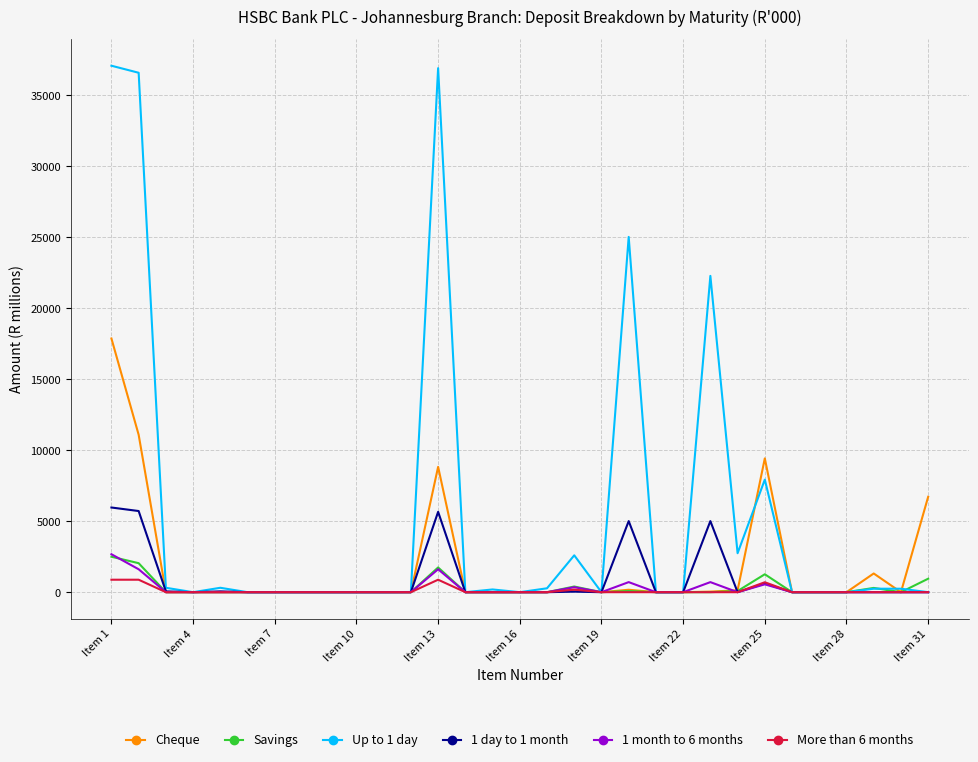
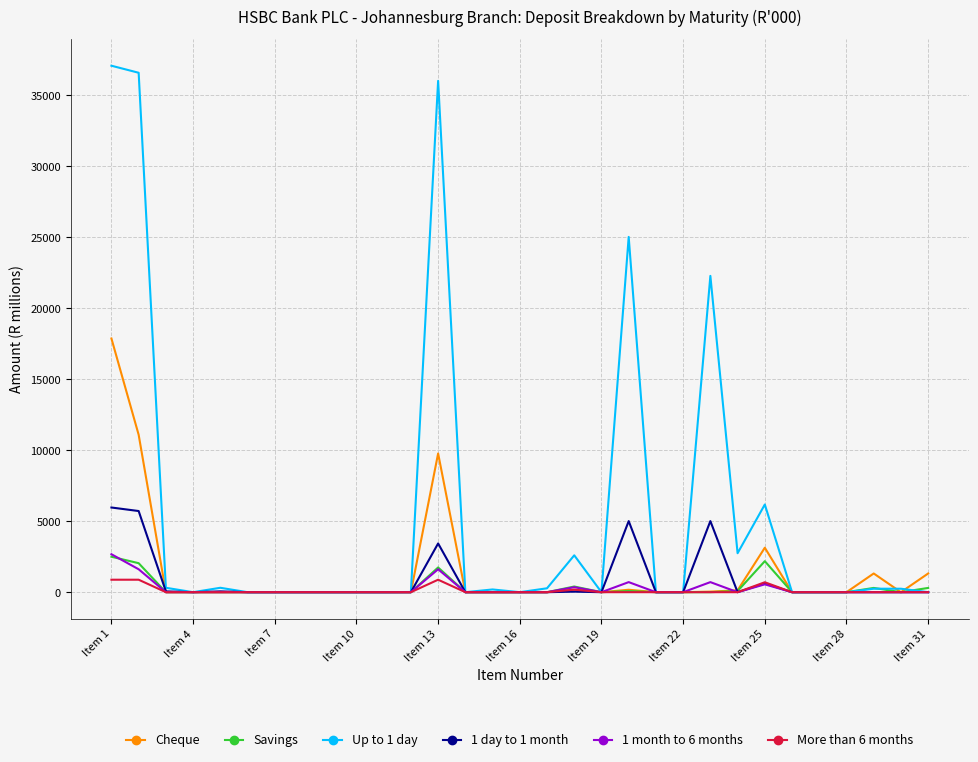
Cheque, Item 13: 8800 -> 9800
Up to 1 day, Item 13: 36900 -> 36000
1 day to 1 month, Item 13: 5700 -> 3400
Cheque, Item 25: 9400 -> 3100
Savings, Item 25: 1300 -> 2200
Up to 1 day, Item 25: 7900 -> 6200
Cheque, Item 31: 6700 -> 1300
Savings, Item 31: 900 -> 300
